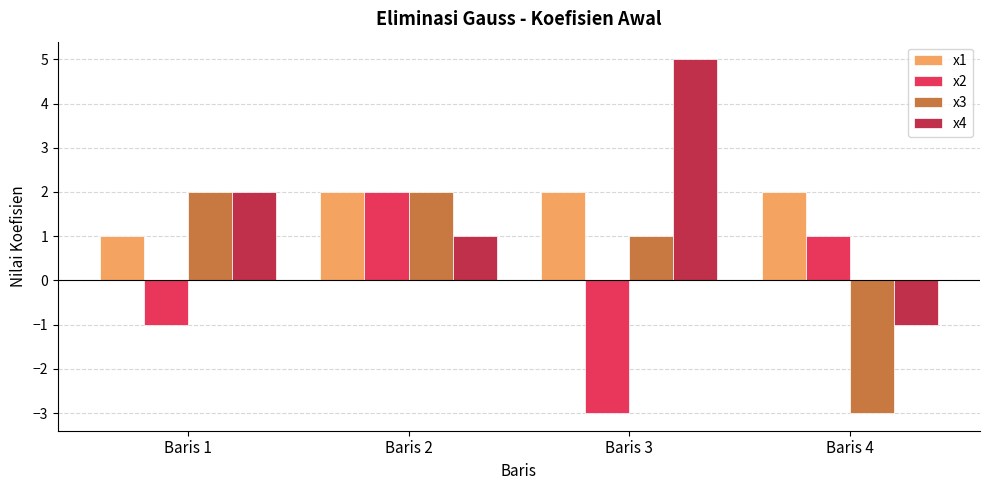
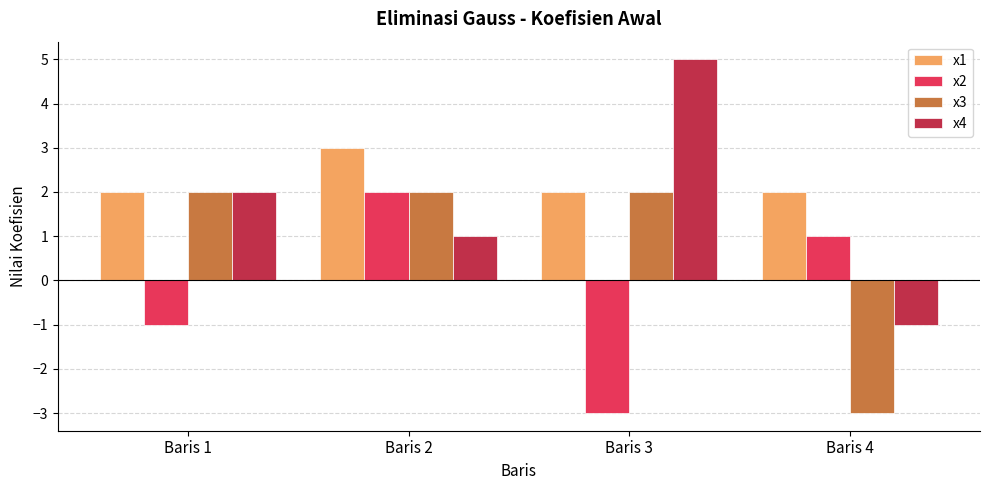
x1, Baris 1: 1 -> 2
x1, Baris 2: 2 -> 3
x3, Baris 3: 1 -> 2
